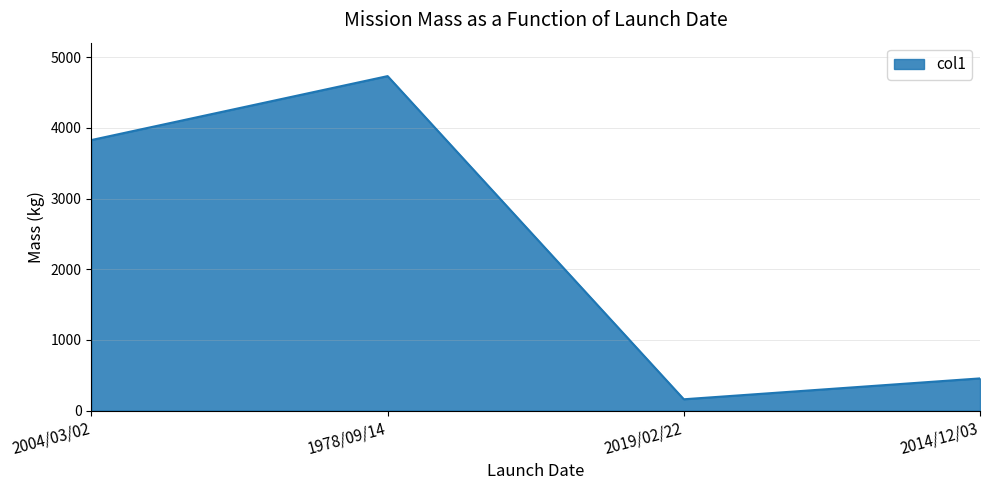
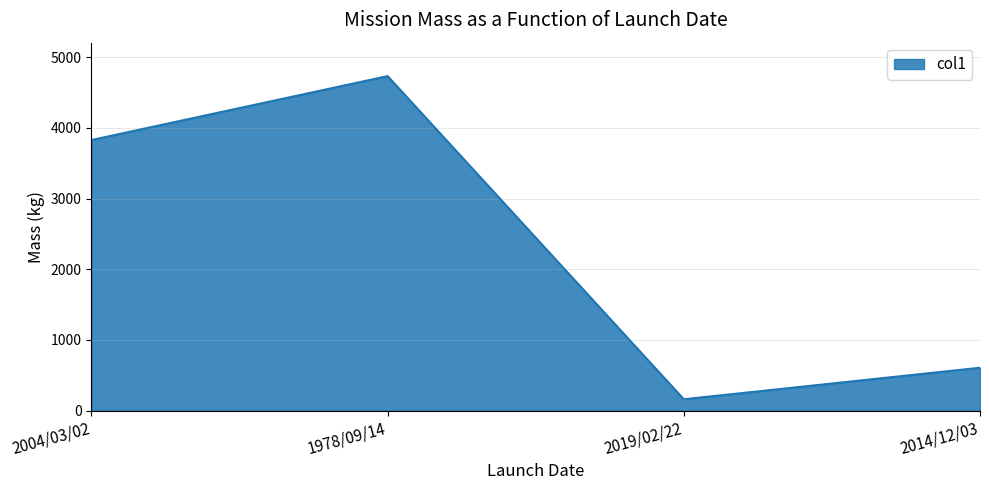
2014/12/03: 500 -> 600
